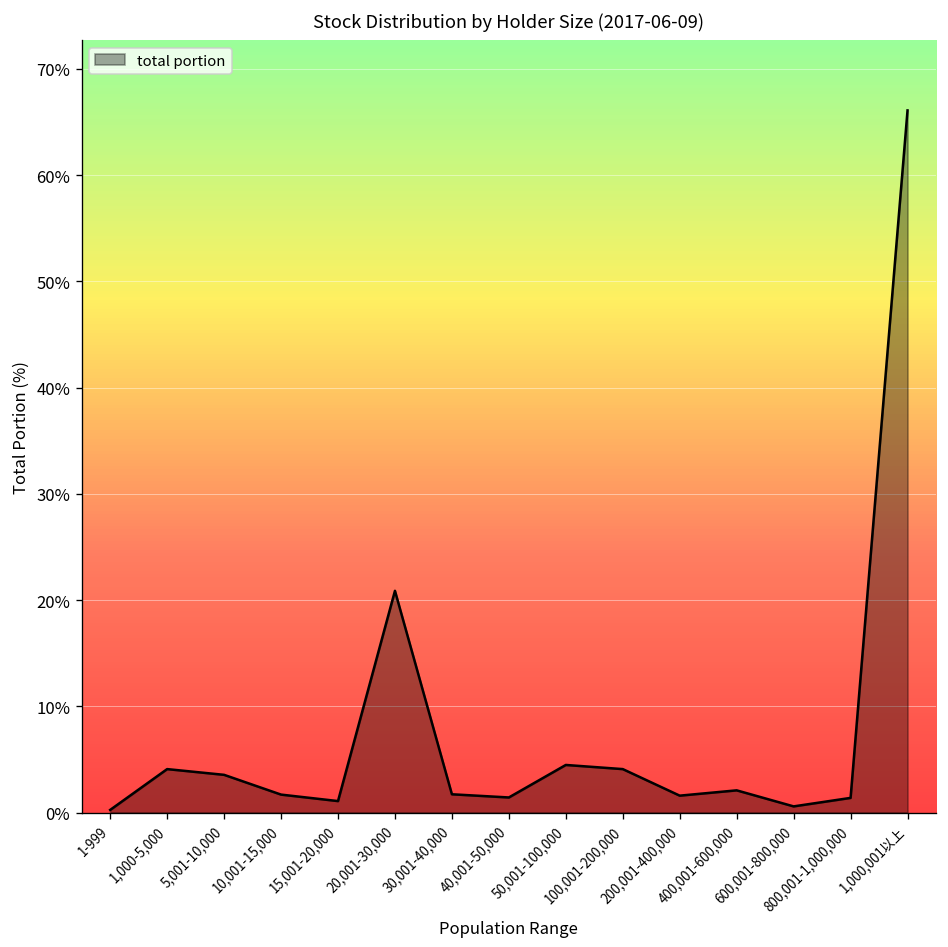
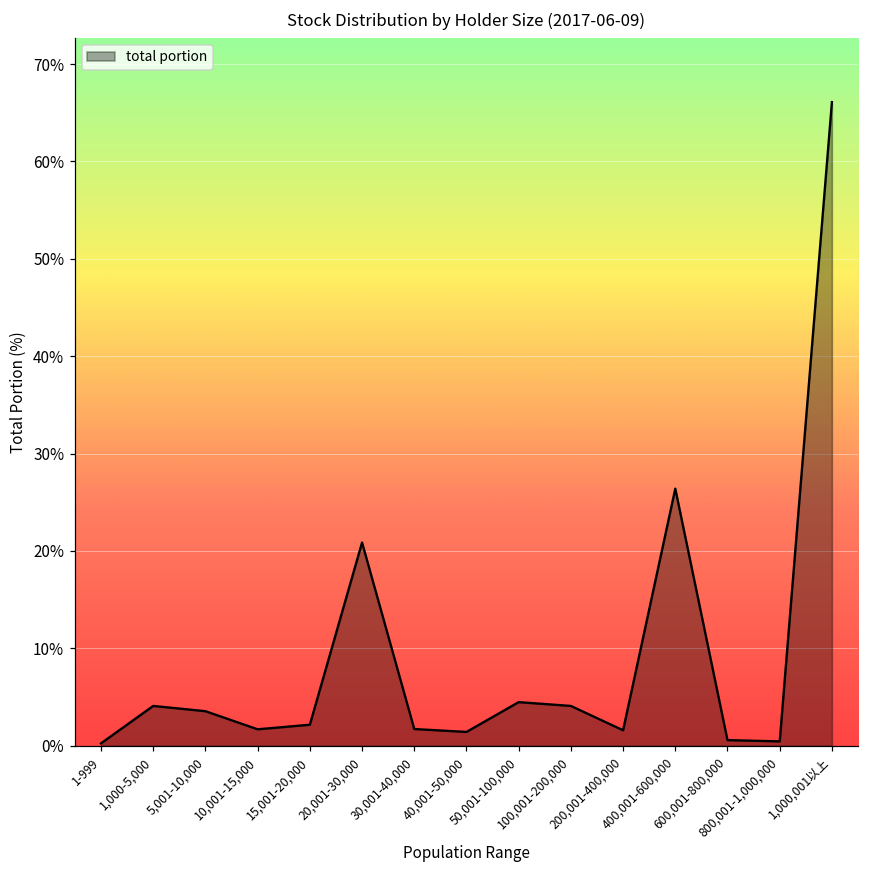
15,001-20,000: 1% -> 2%
400,001-600,000: 2% -> 26%
800,001-1,000,000: 1% -> 0%
